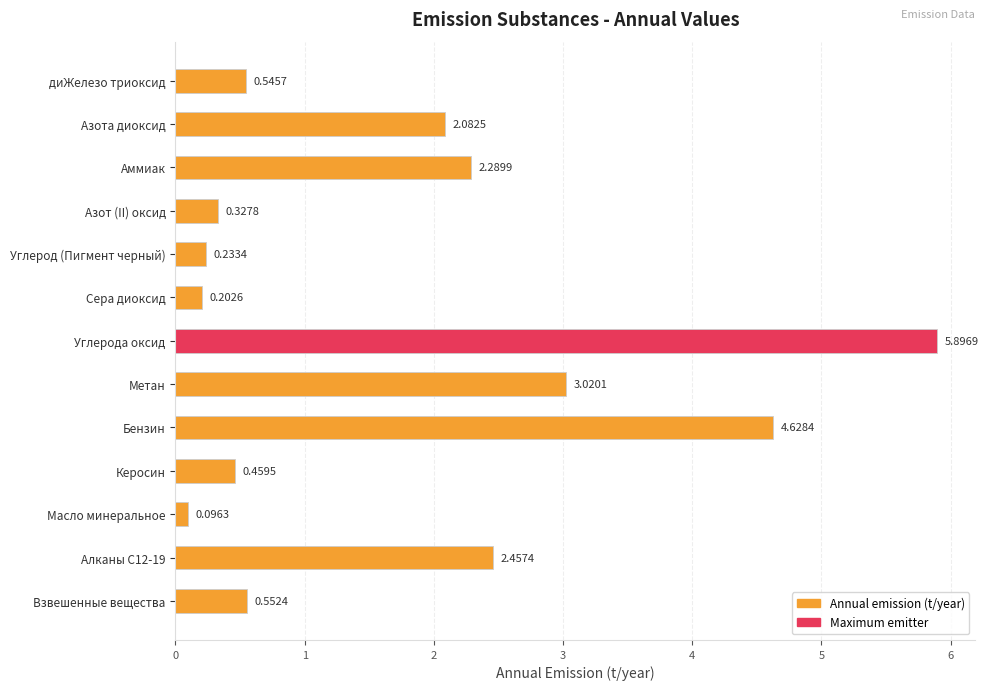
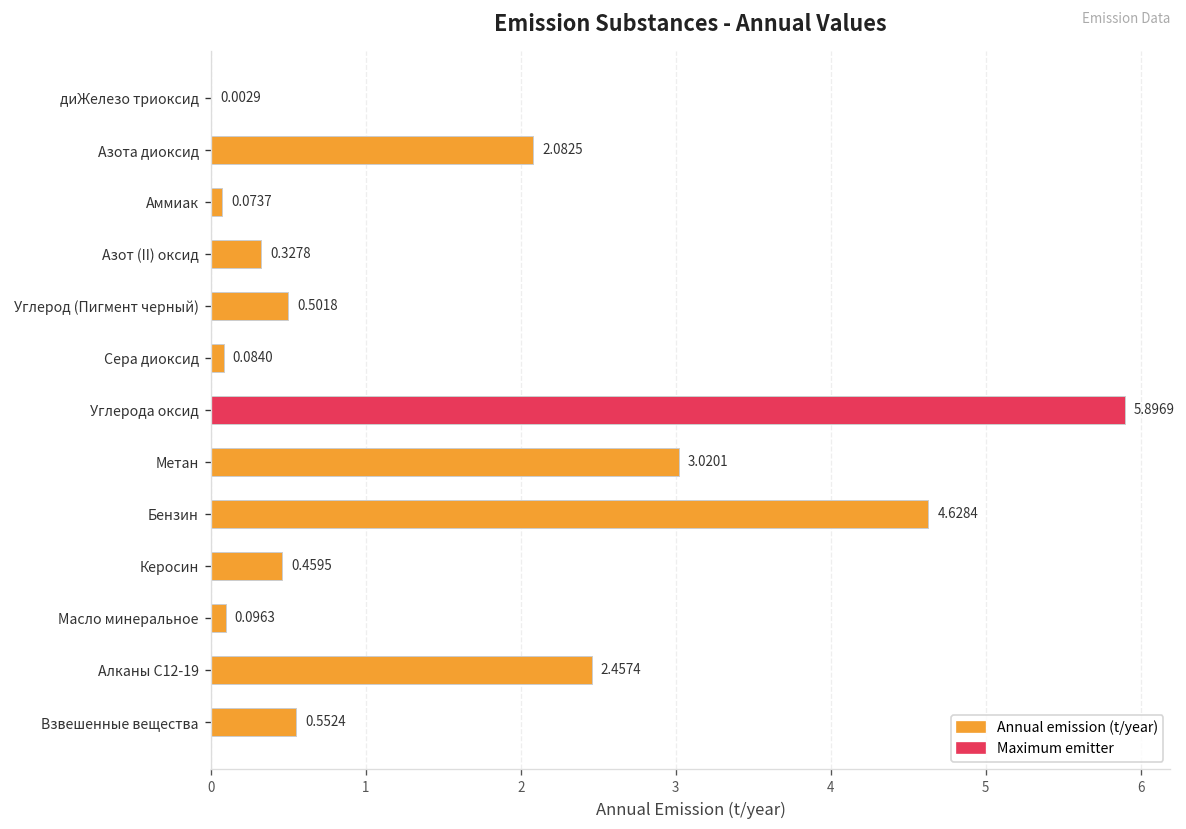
диЖелезо триоксид: 0.5457 -> 0.0029
Аммиак: 2.2899 -> 0.0737
Углерод (Пигмент черный): 0.2334 -> 0.5018
Сера диоксид: 0.2026 -> 0.0840
